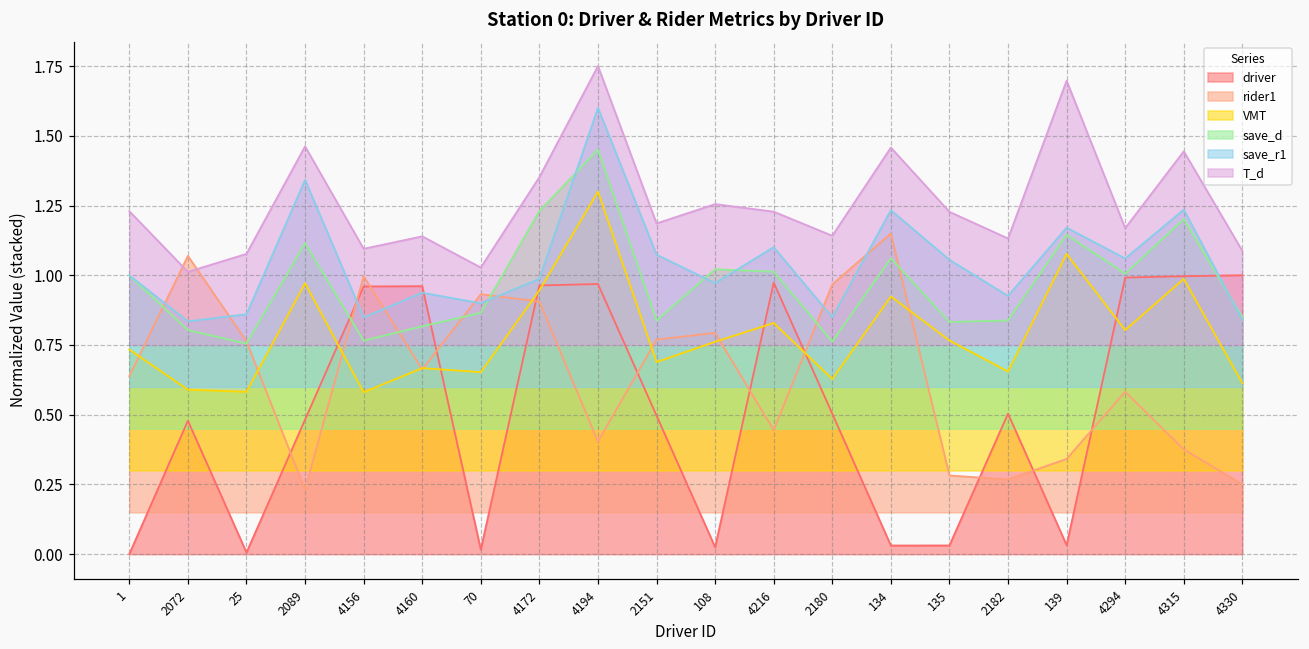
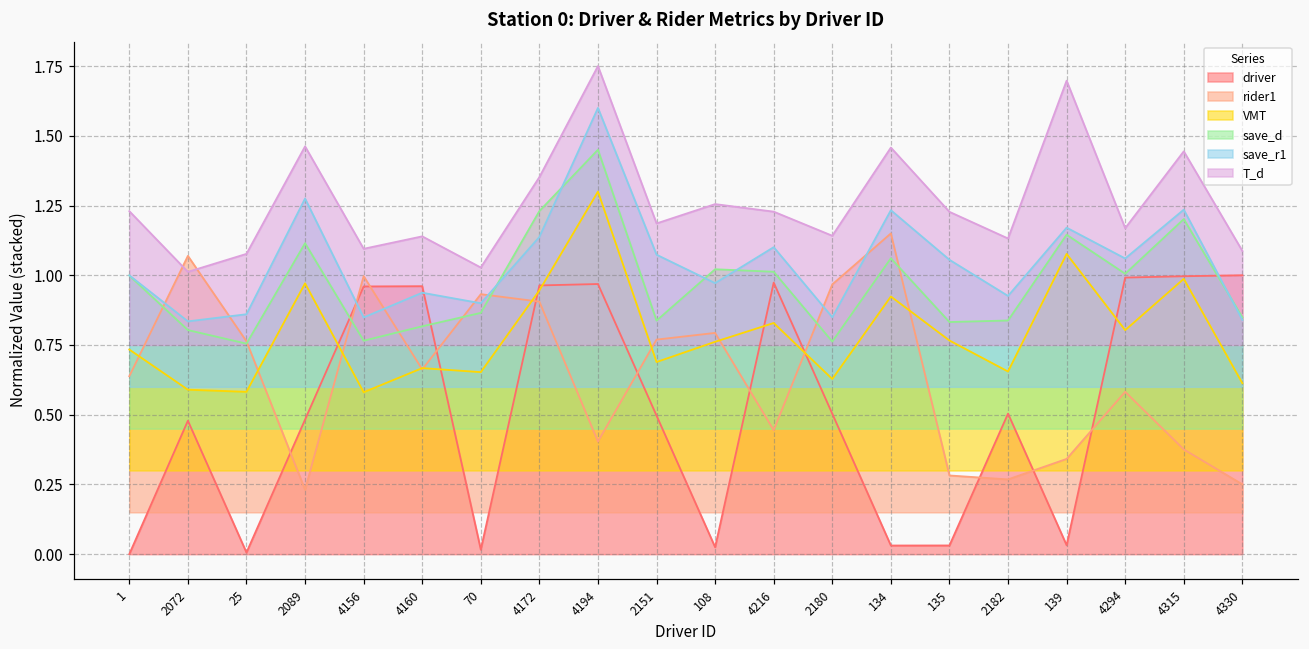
save_r1, 2089: 1.34 -> 1.28
save_r1, 4172: 0.99 -> 1.14
